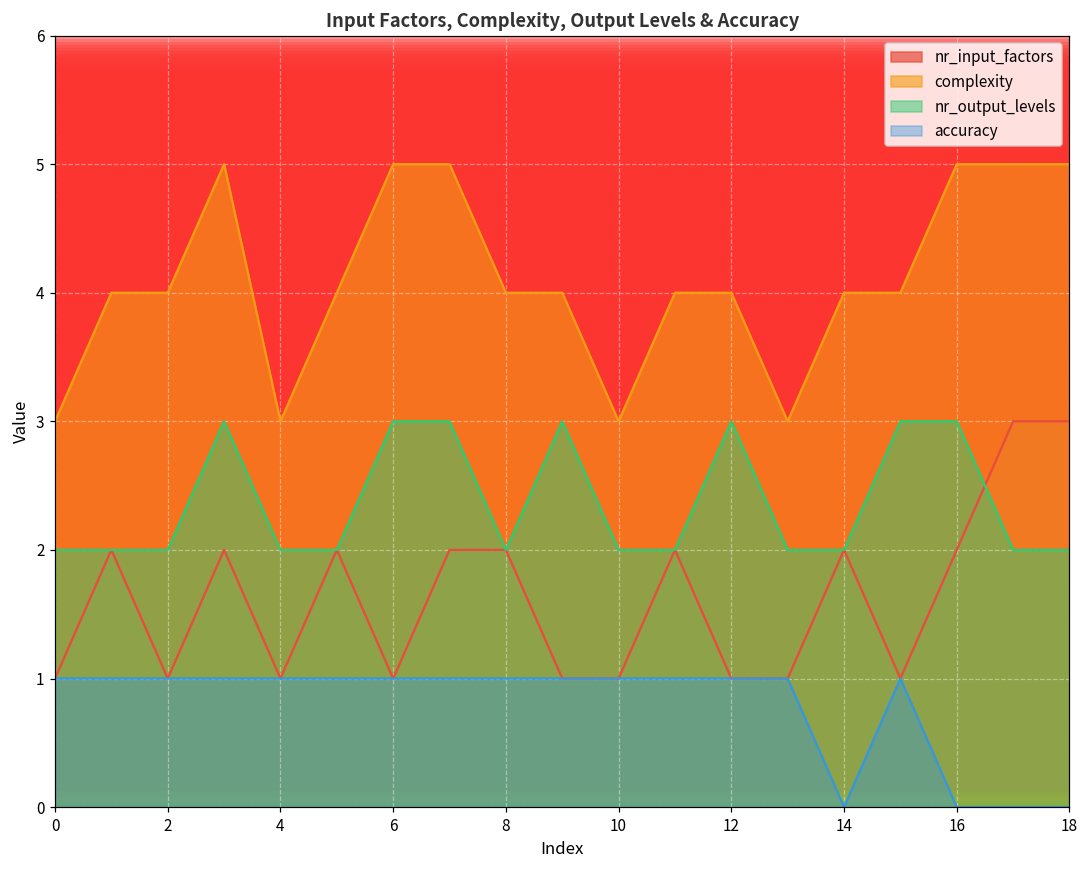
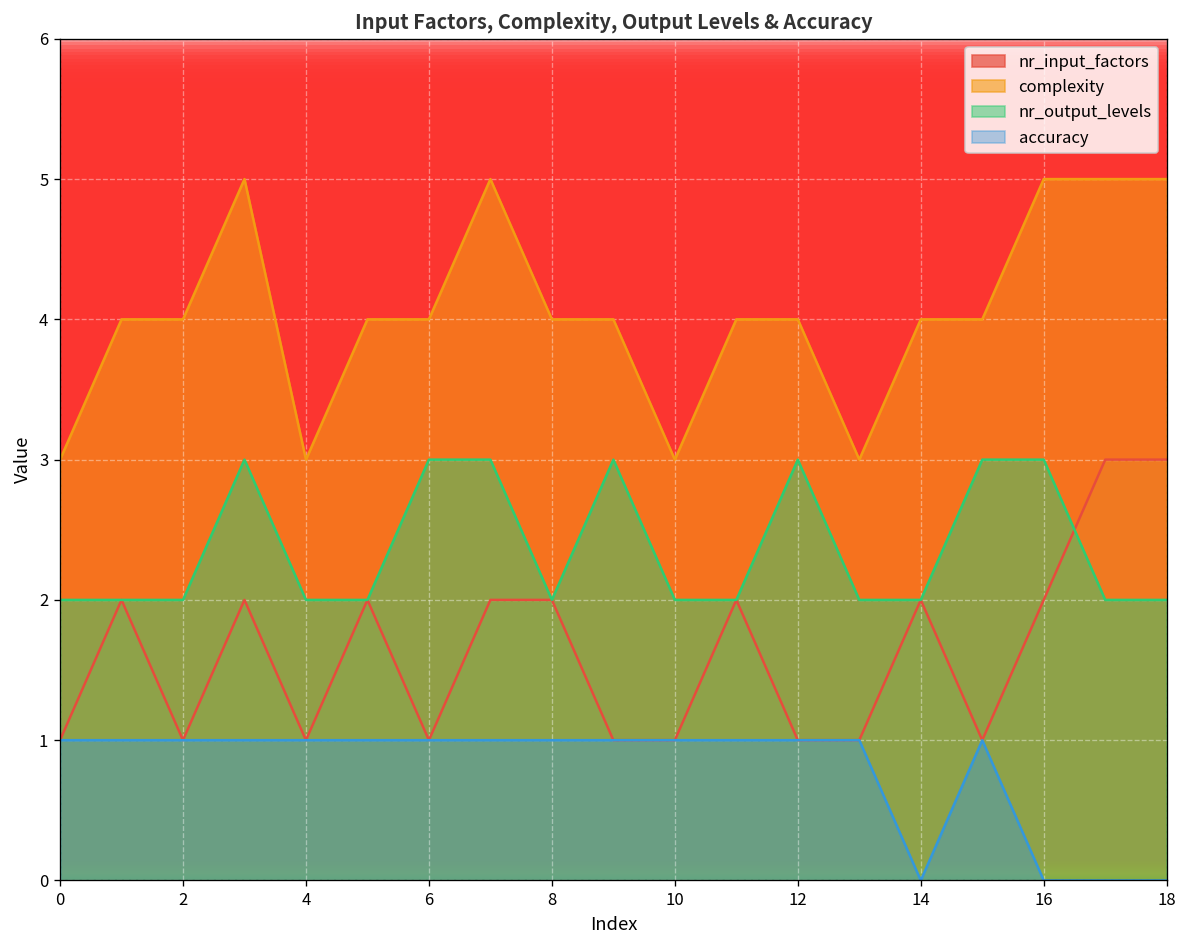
complexity, 6: 5 -> 4
